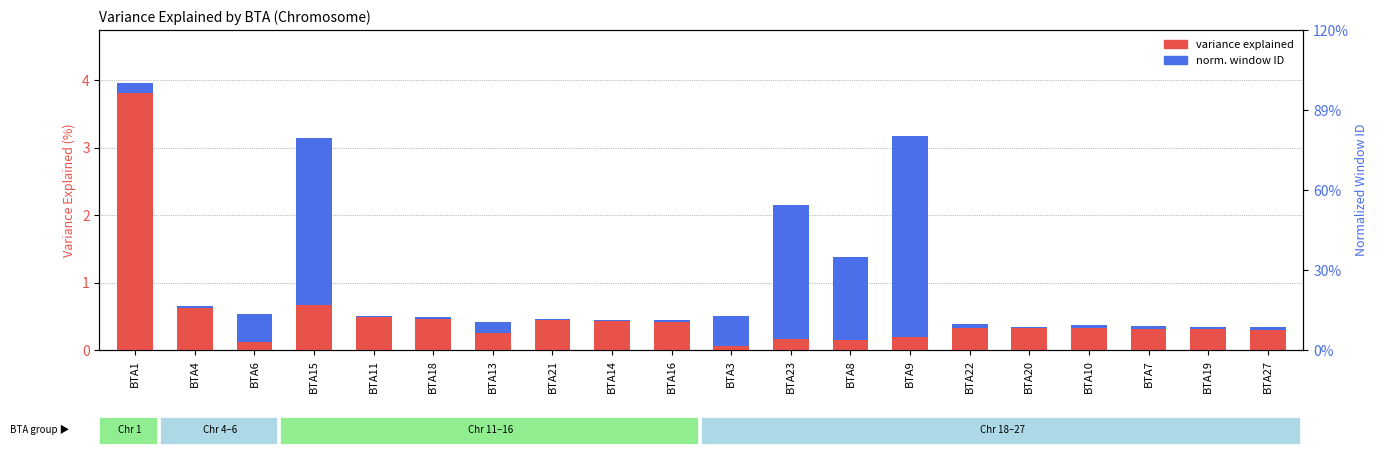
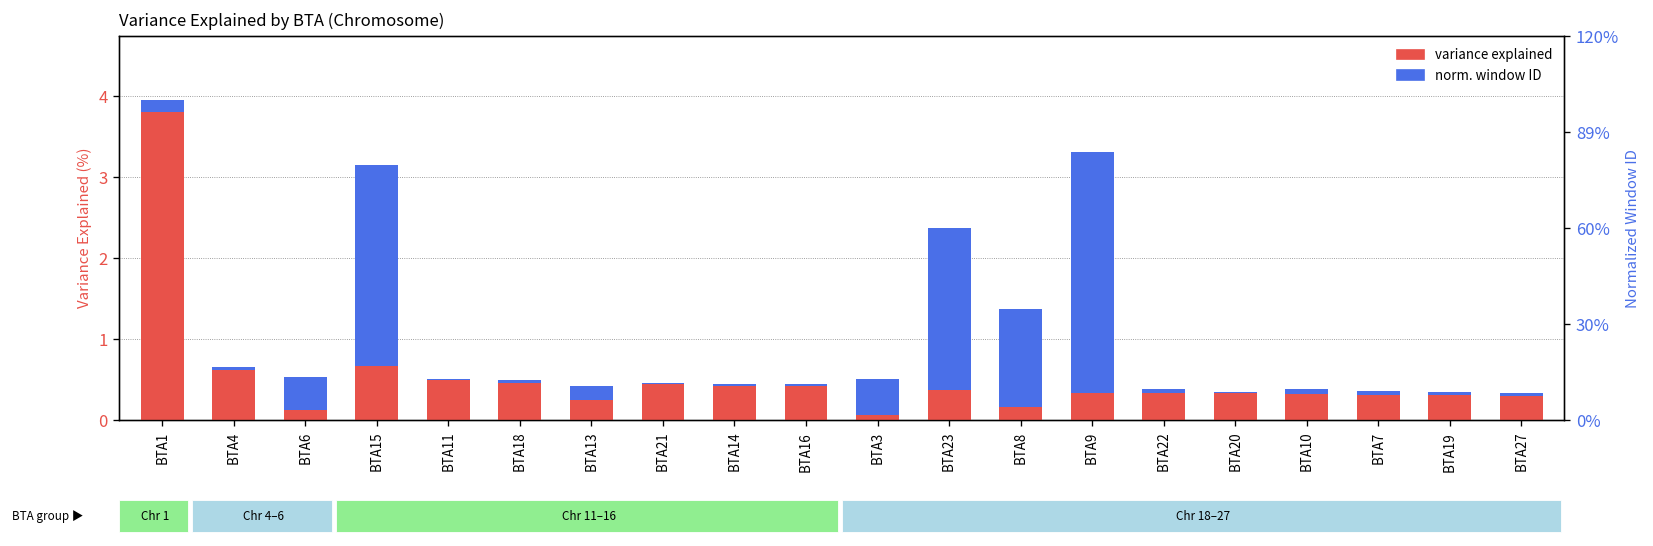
variance explained, BTA23: 0.2 -> 0.4
variance explained, BTA9: 0.2 -> 0.3
